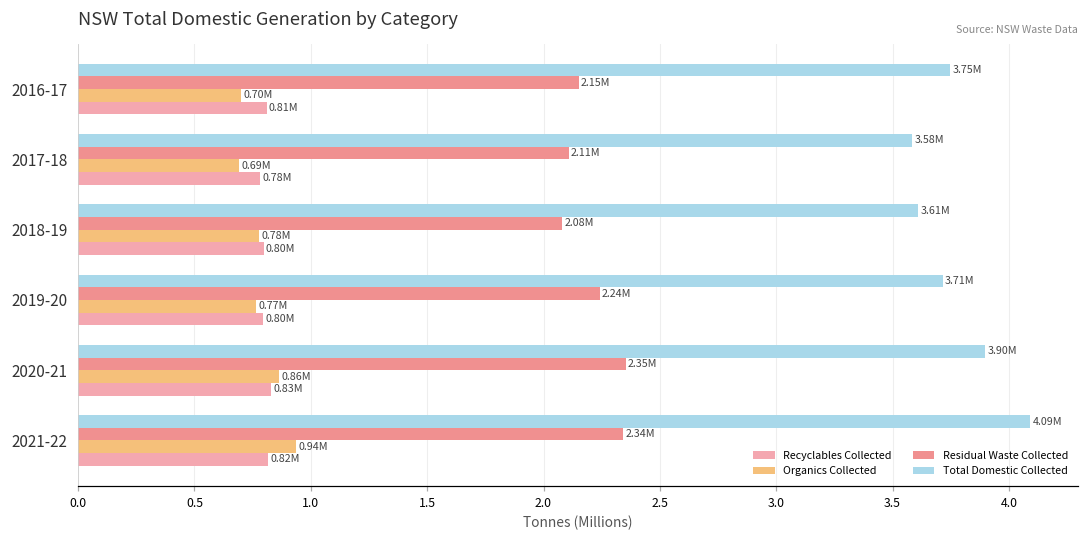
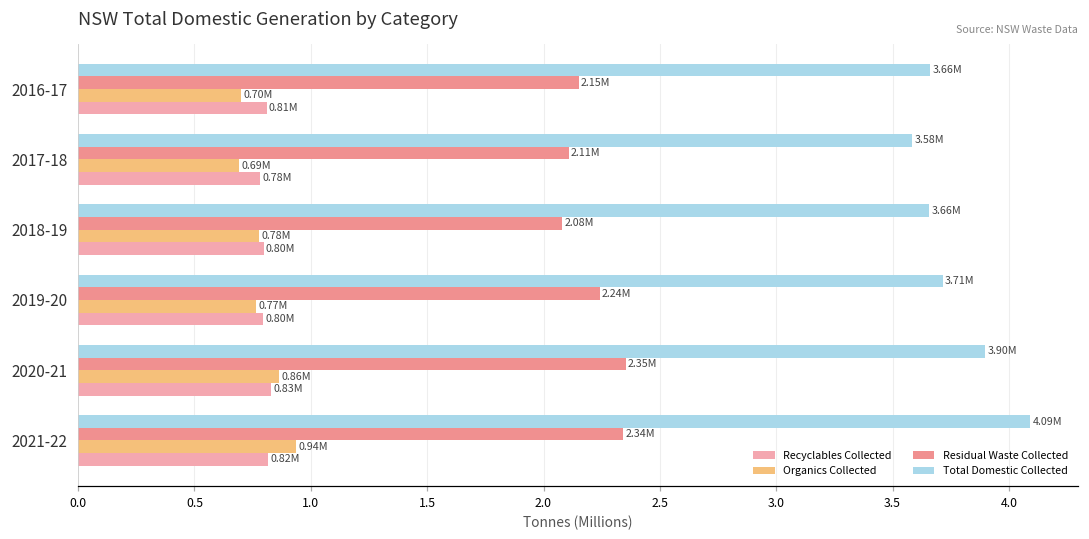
Total Domestic Collected, 2016-17: 3.75M -> 3.66M
Total Domestic Collected, 2018-19: 3.61M -> 3.66M
